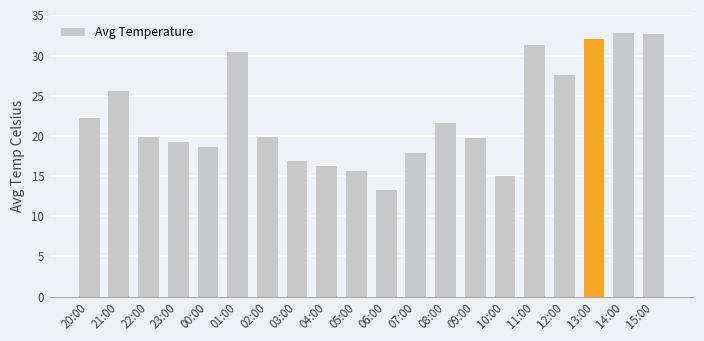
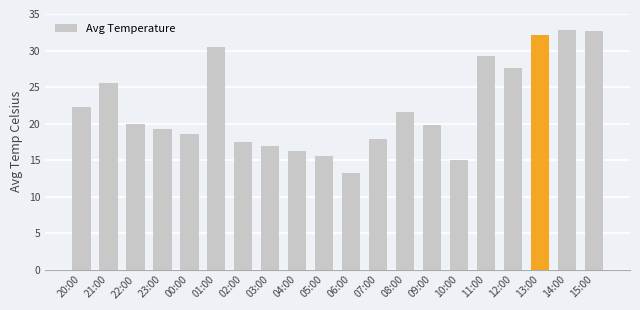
02:00: 20 -> 17
11:00: 31 -> 29
